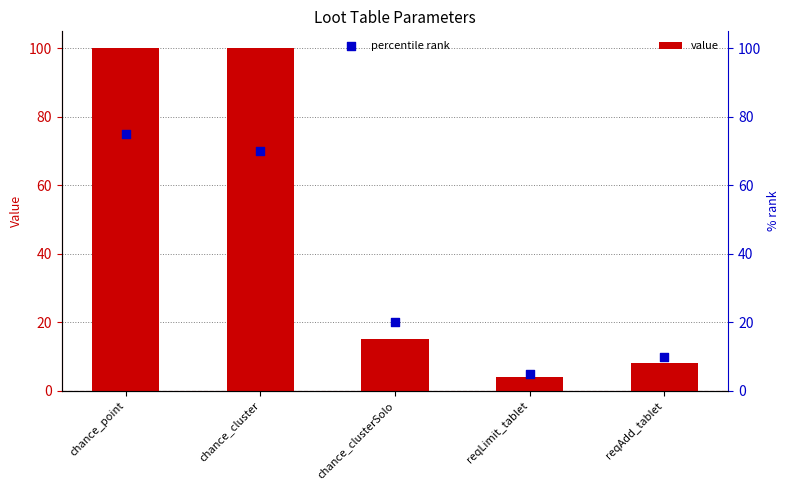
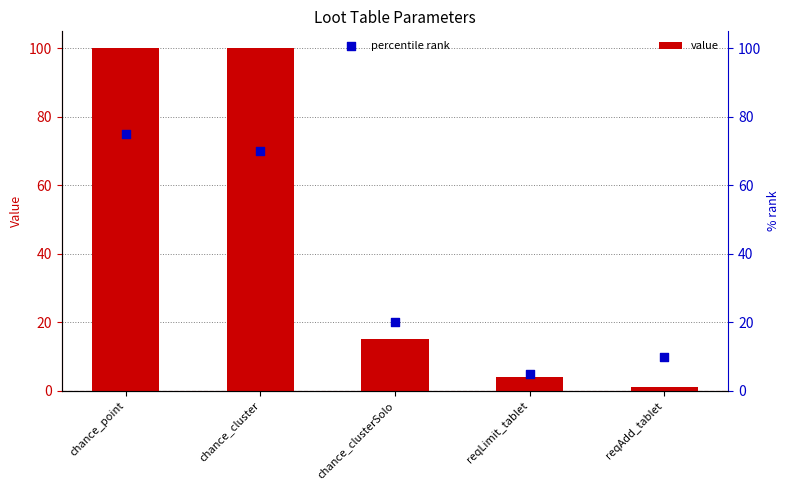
value, reqAdd_tablet: 8 -> 1
